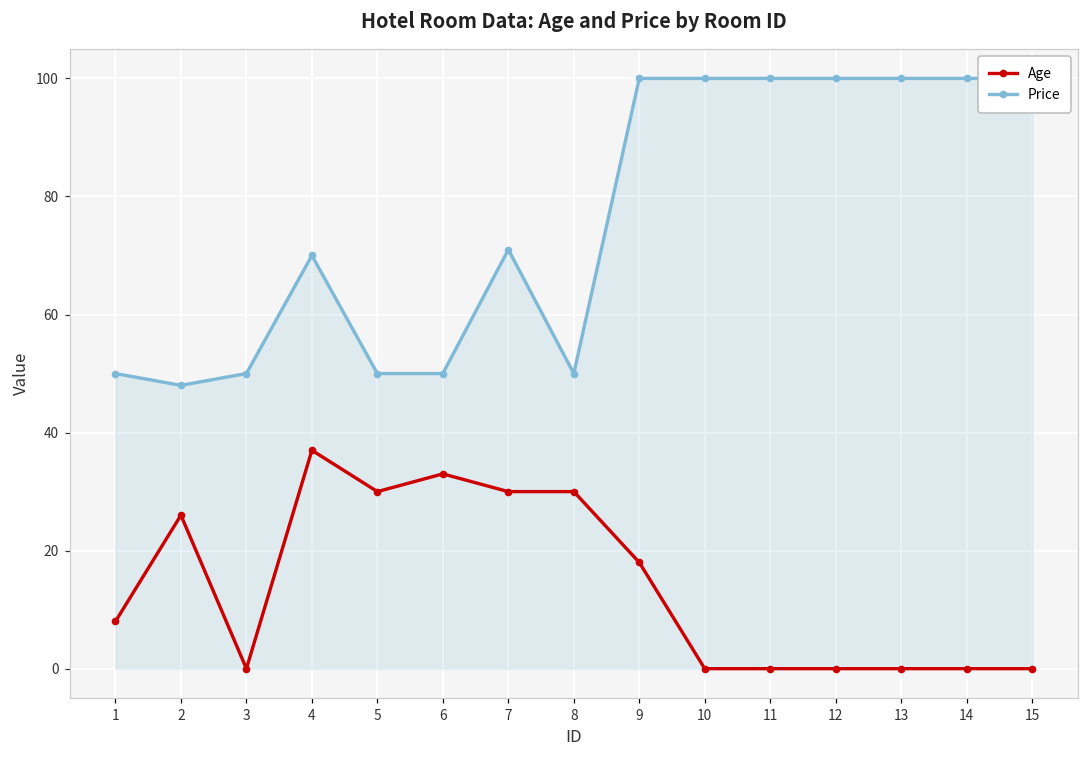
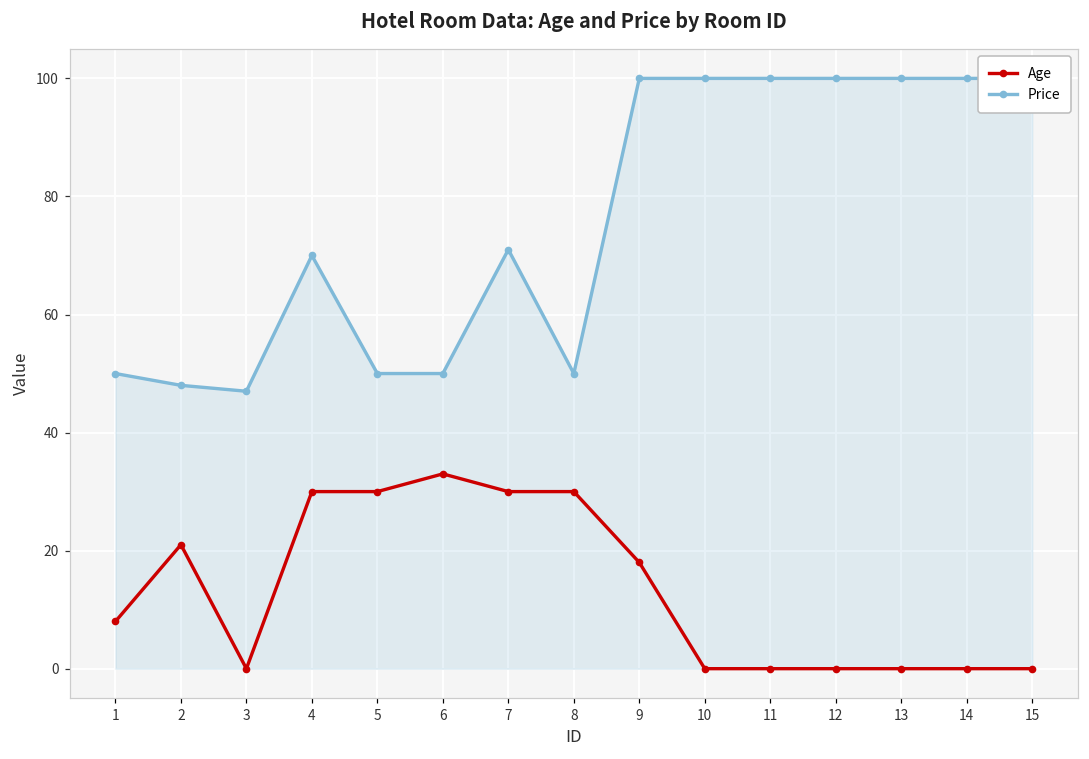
Age, 2: 26 -> 21
Price, 3: 50 -> 47
Age, 4: 37 -> 30
